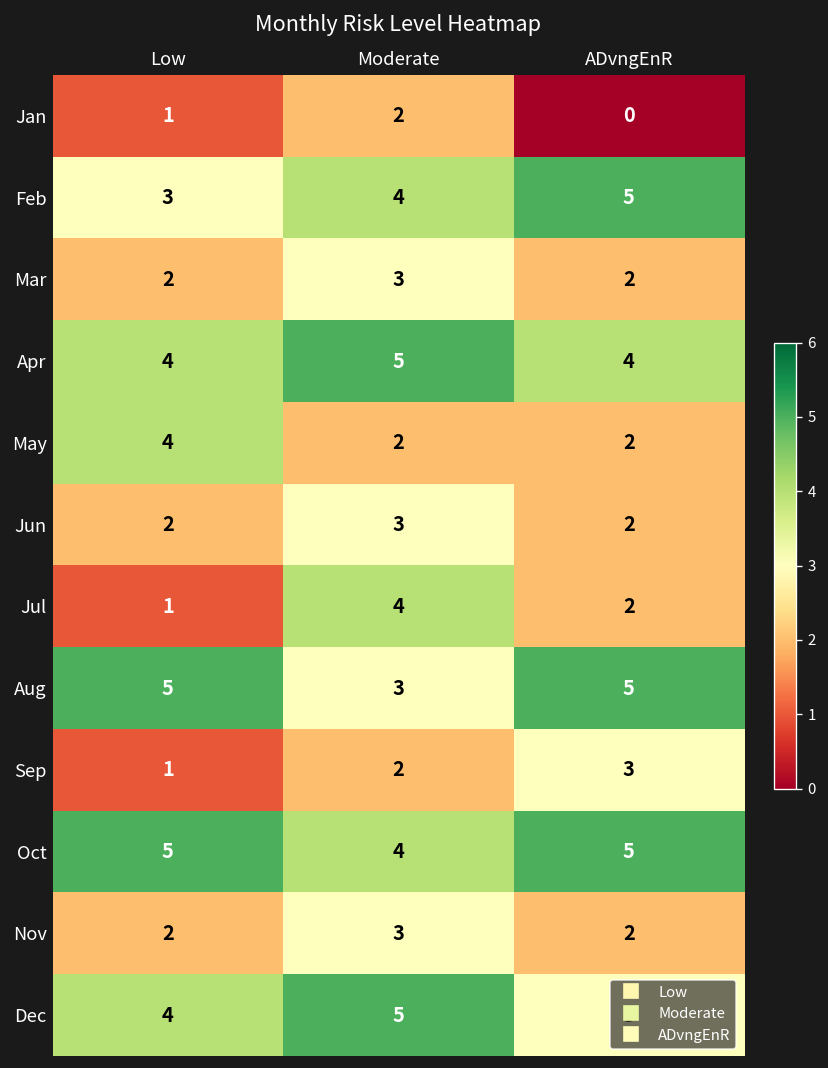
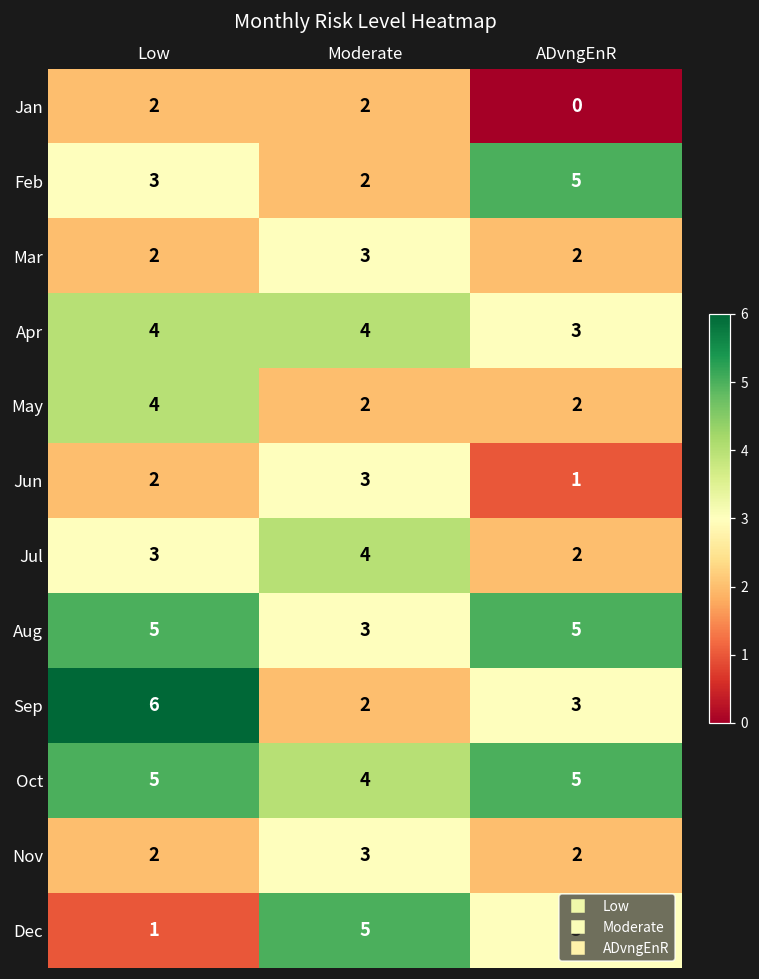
Jan, Low: 1 -> 2
Feb, Moderate: 4 -> 2
Apr, Moderate: 5 -> 4
Apr, ADvngEnR: 4 -> 3
Jun, ADvngEnR: 2 -> 1
Jul, Low: 1 -> 3
Sep, Low: 1 -> 6
Dec, Low: 4 -> 1
